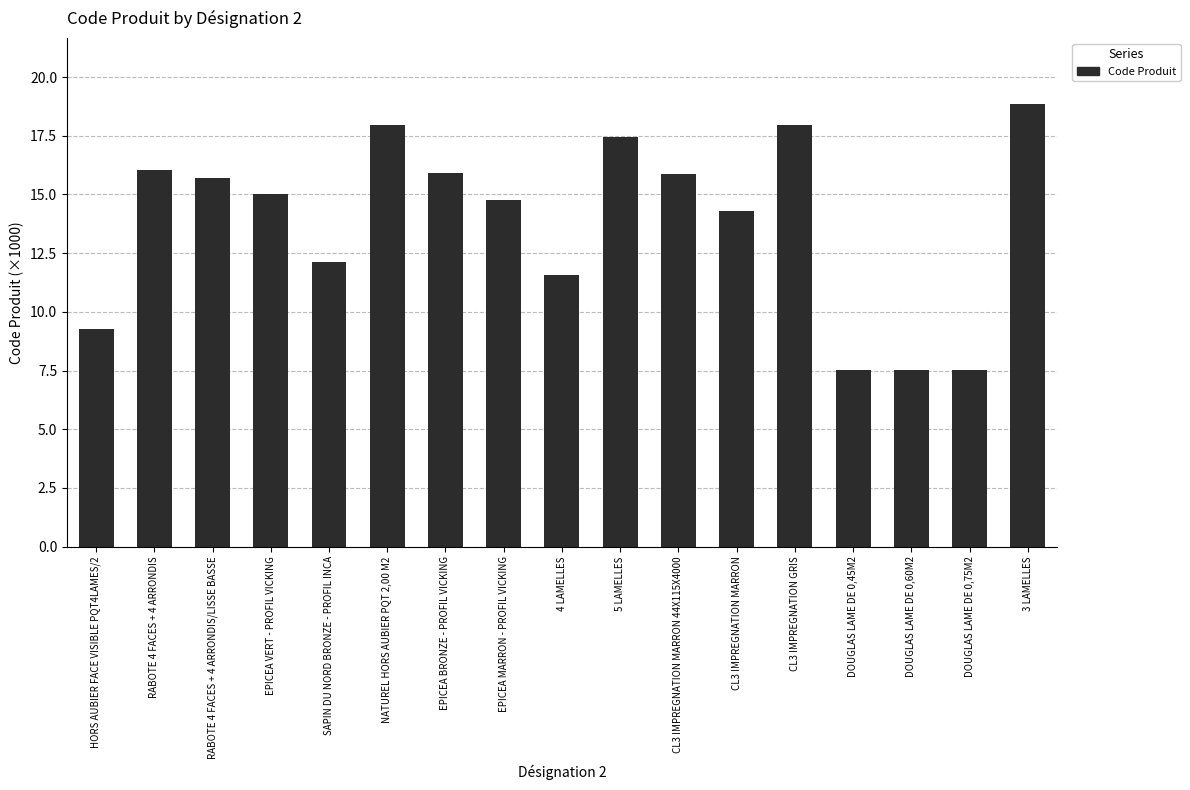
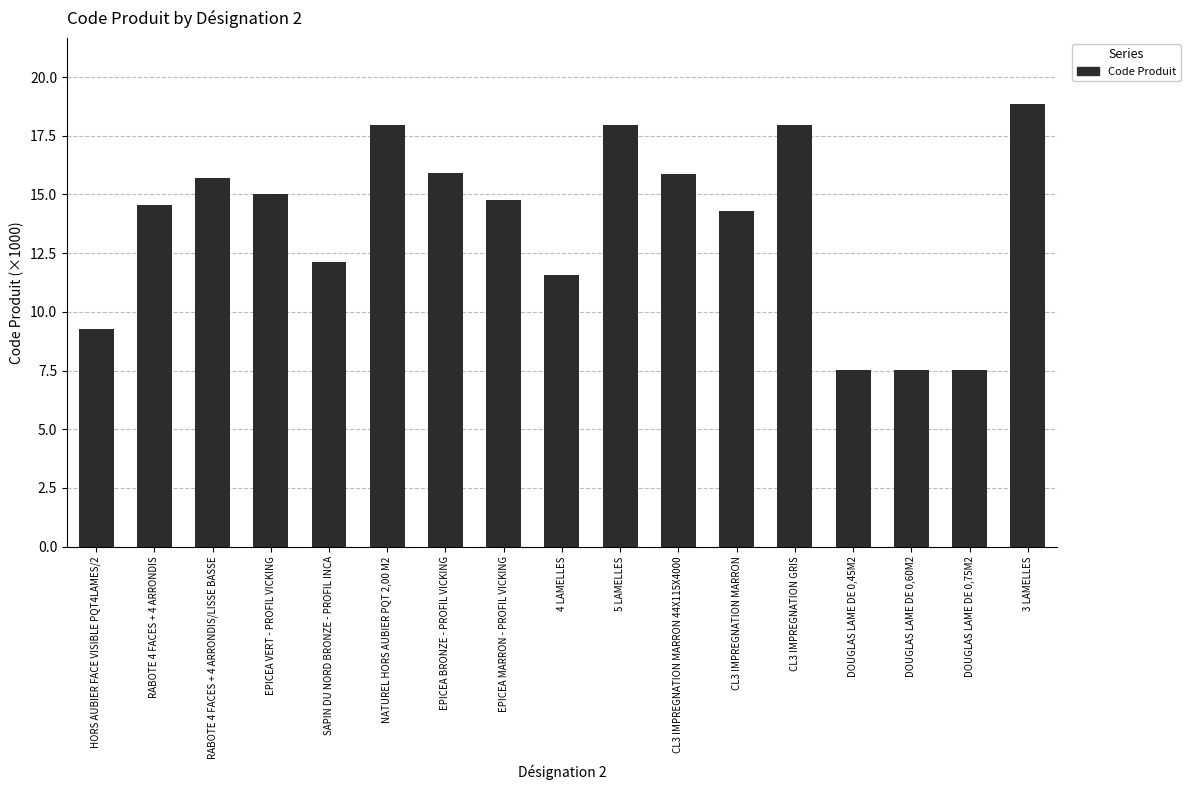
RABOTE 4 FACES + 4 ARRONDIS: 16.0 -> 14.6
5 LAMELLES: 17.4 -> 17.9
